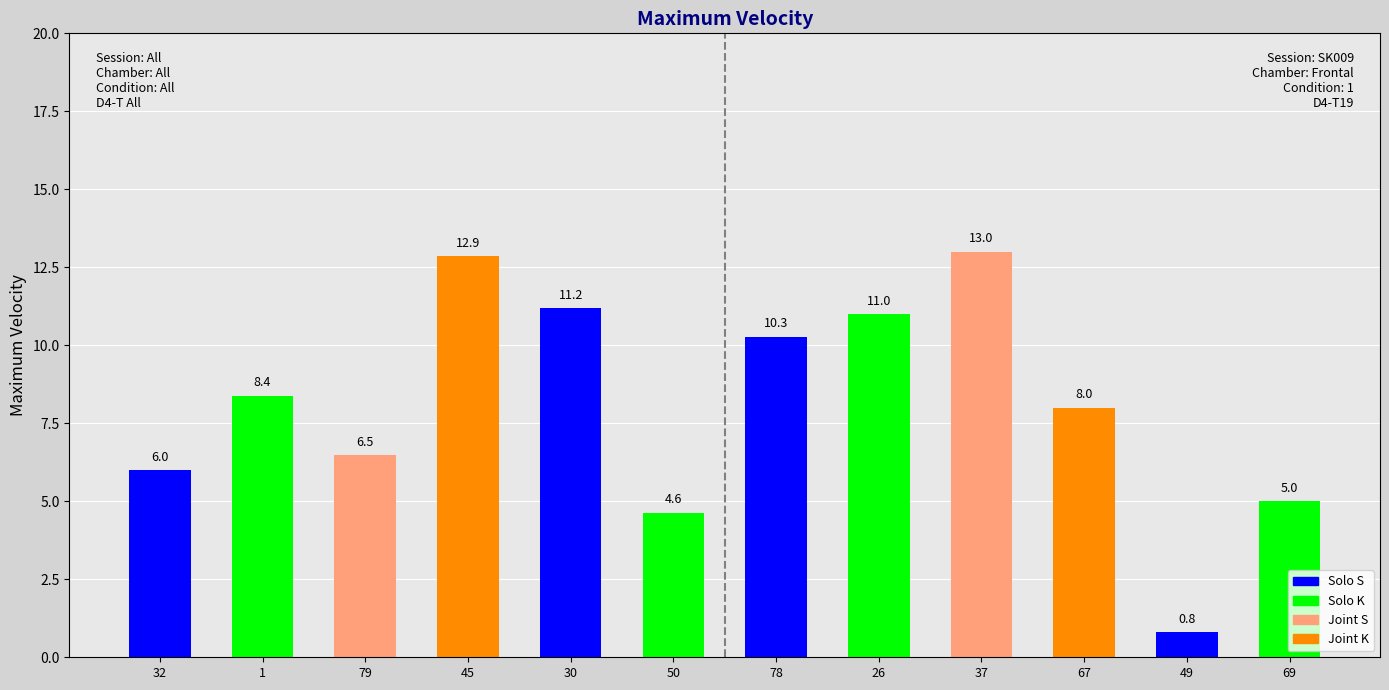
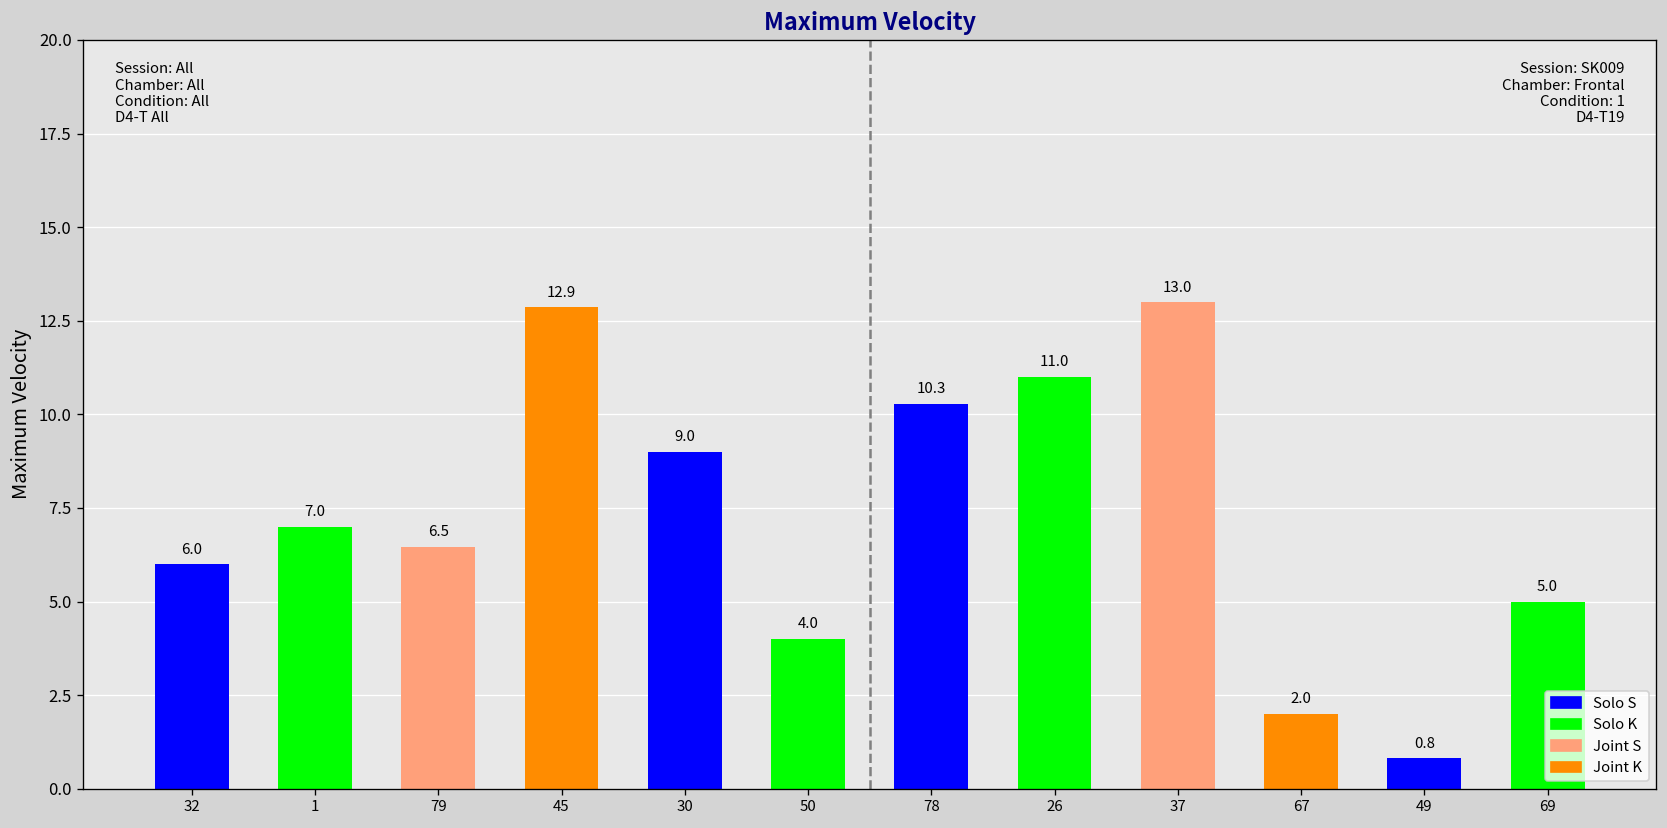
1: 8.4 -> 7.0
30: 11.2 -> 9.0
50: 4.6 -> 4.0
67: 8.0 -> 2.0
